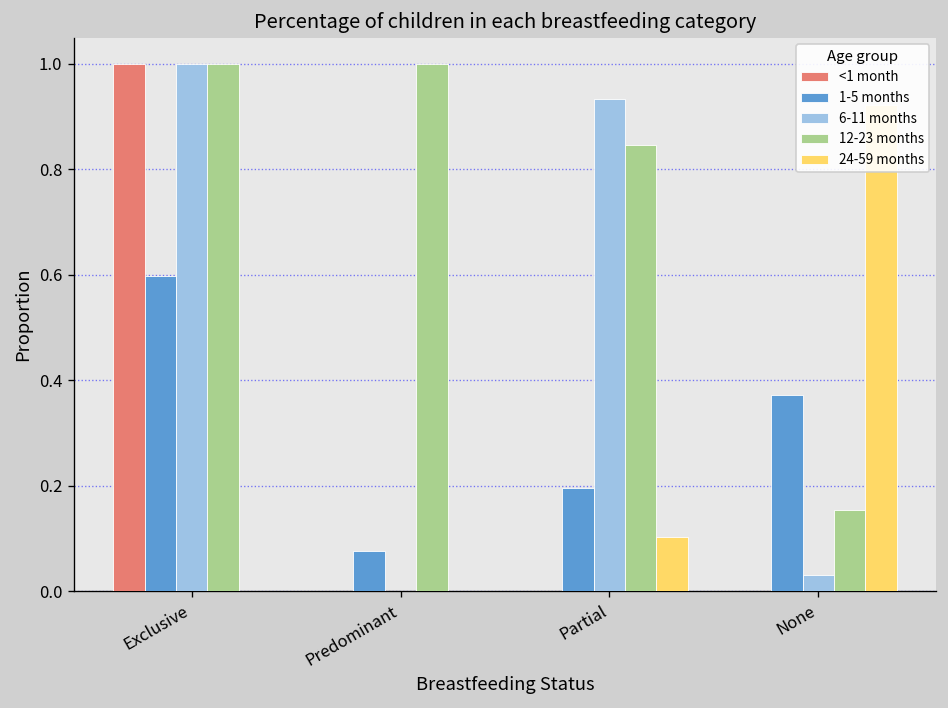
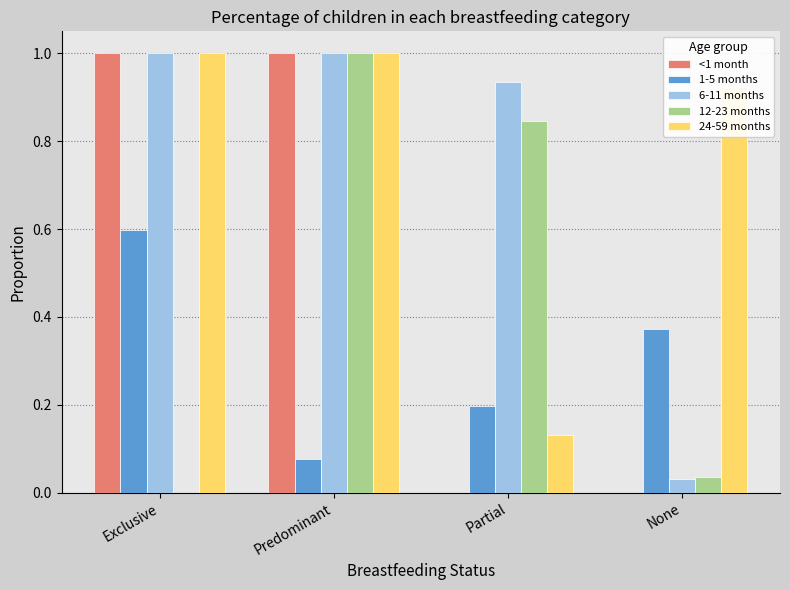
12-23 months, Exclusive: 1 -> 0
24-59 months, Exclusive: 0 -> 1
<1 month, Predominant: 0 -> 1
6-11 months, Predominant: 0 -> 1
24-59 months, Predominant: 0 -> 1
24-59 months, Partial: 0.10 -> 0.13
12-23 months, None: 0.15 -> 0.04
